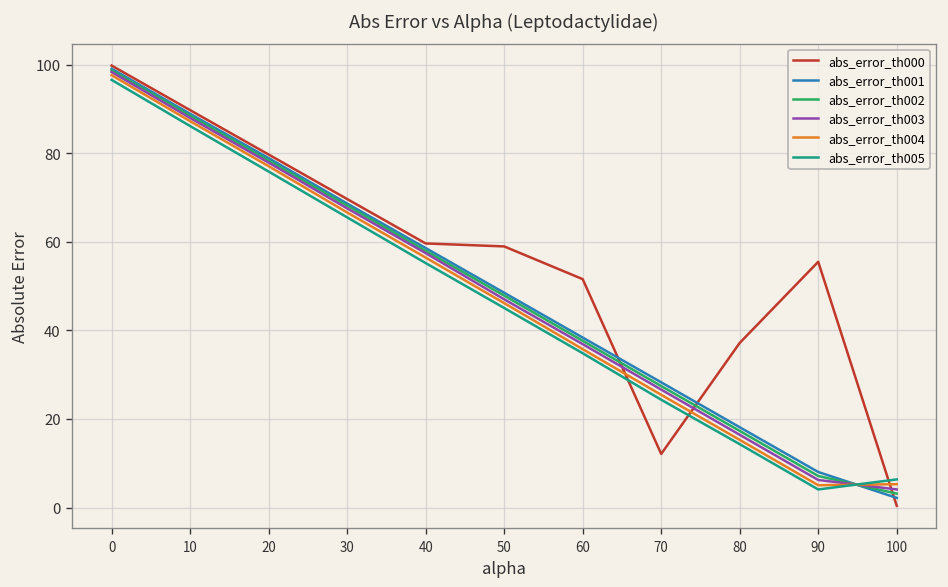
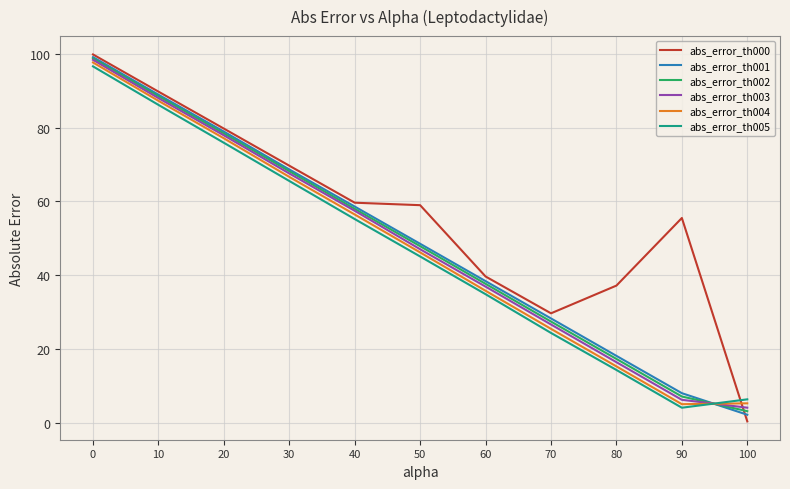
abs_error_th000, 60: 52 -> 40
abs_error_th000, 70: 12 -> 30
